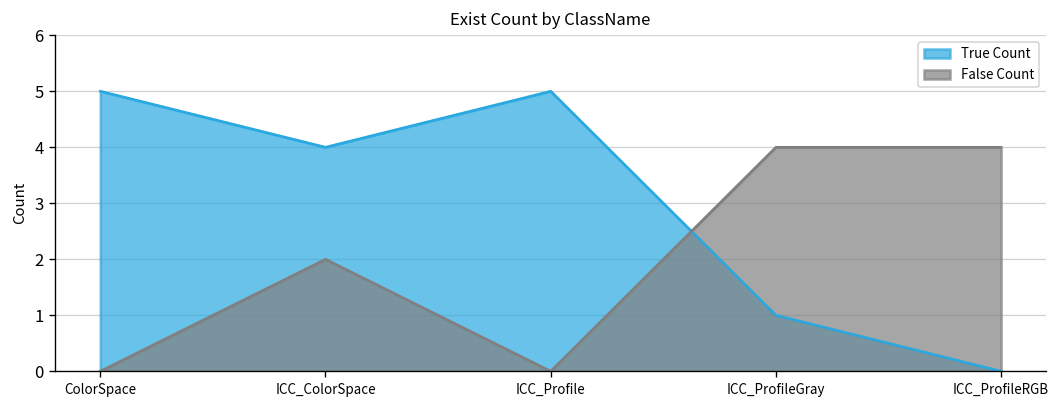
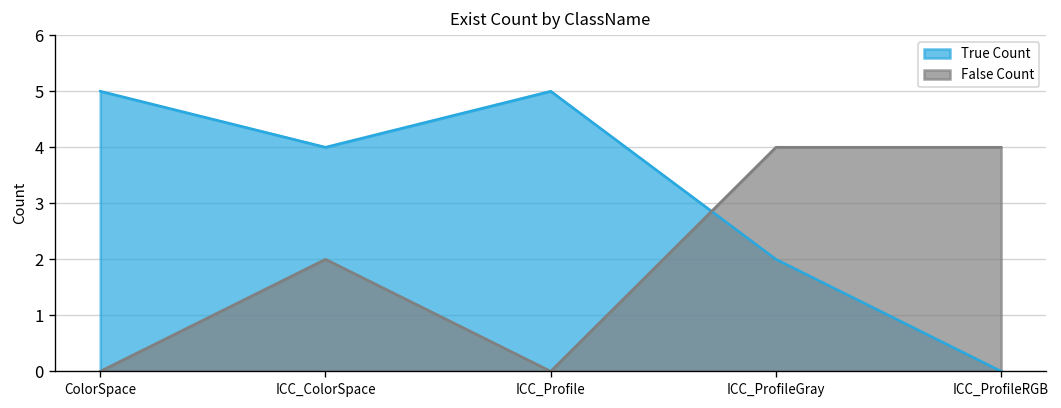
True Count, ICC_ProfileGray: 1 -> 2
